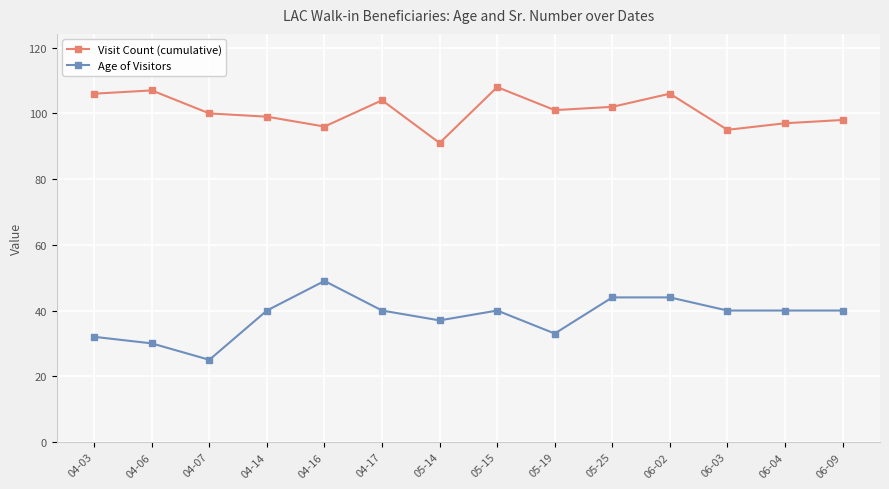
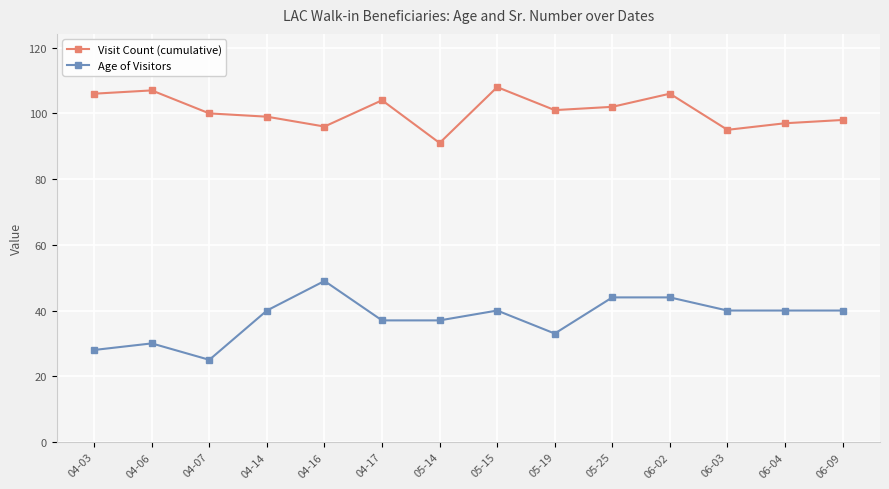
Age of Visitors, 04-03: 32 -> 28
Age of Visitors, 04-17: 40 -> 37
